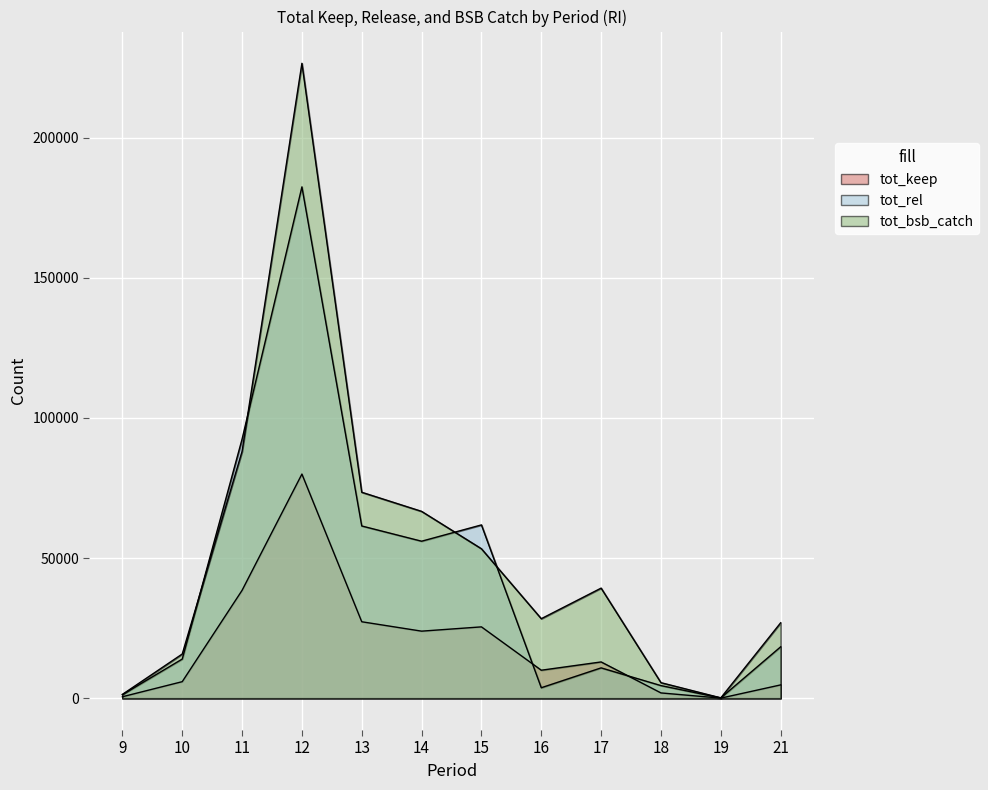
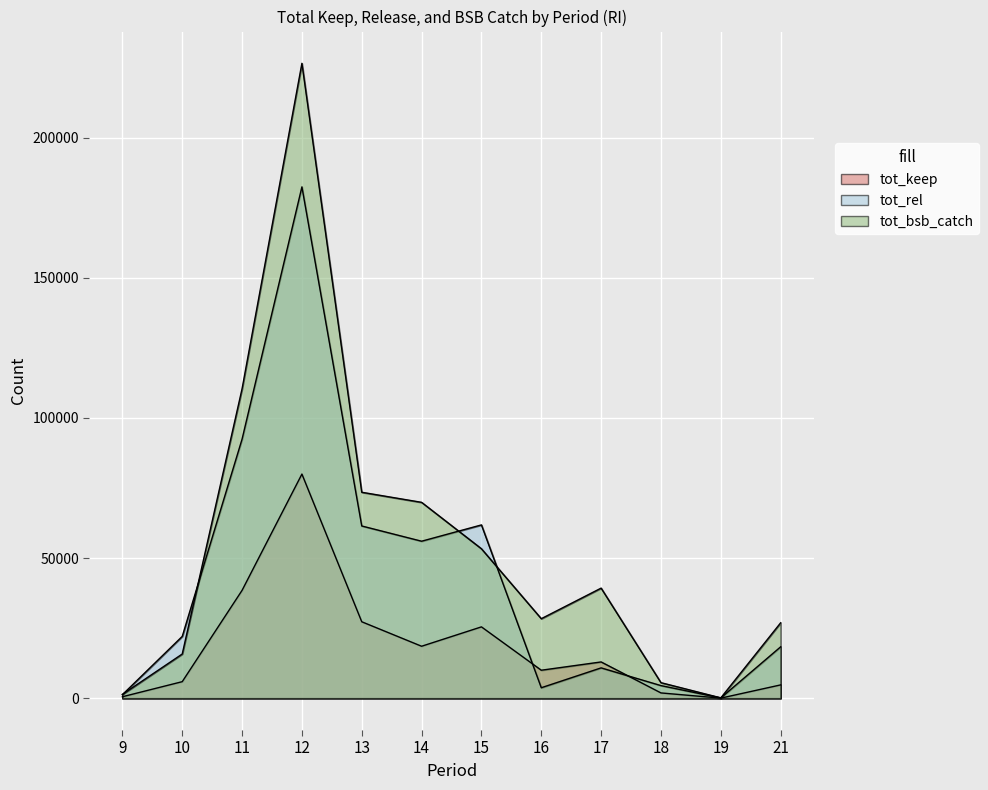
tot_rel, 10: 14000 -> 22000
tot_bsb_catch, 11: 88000 -> 110000
tot_keep, 14: 24000 -> 19000
tot_bsb_catch, 14: 67000 -> 70000
